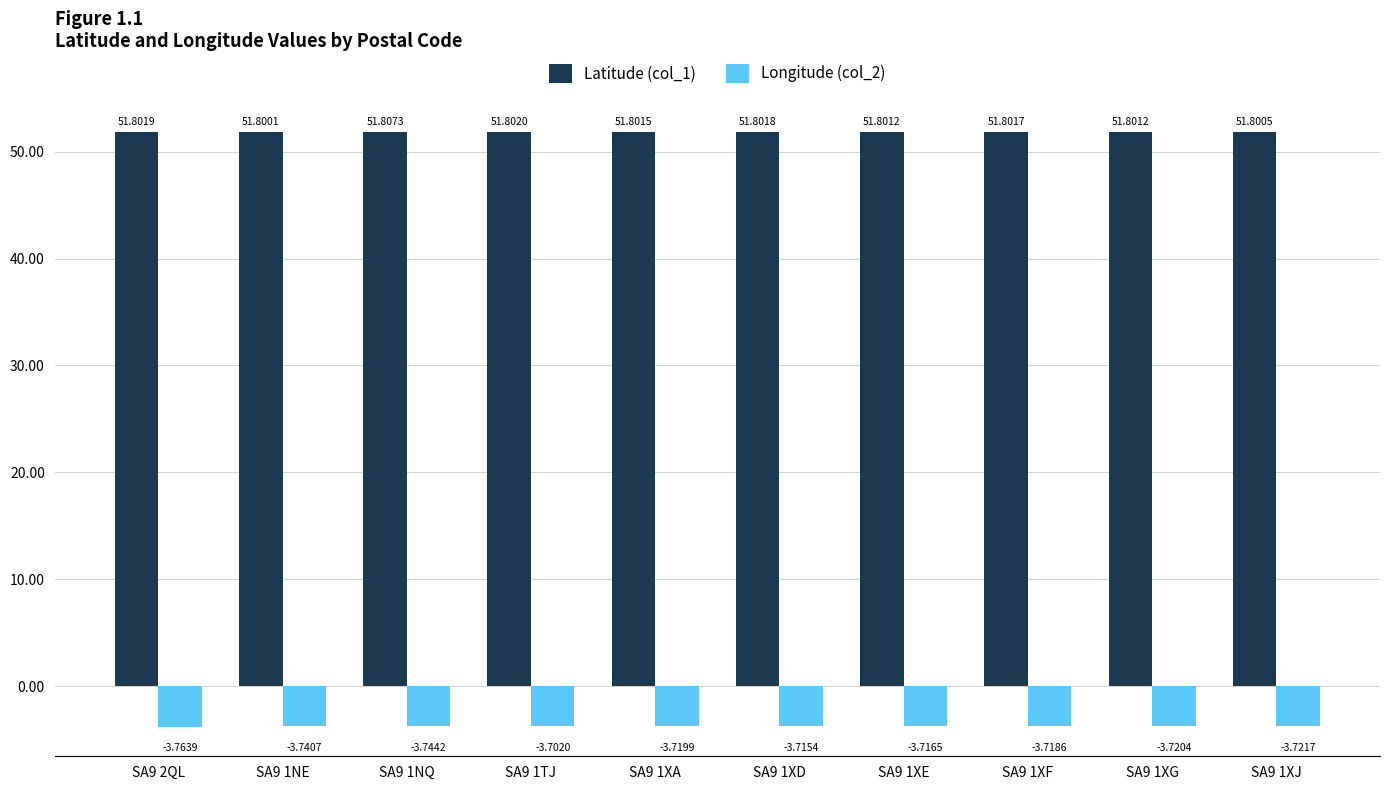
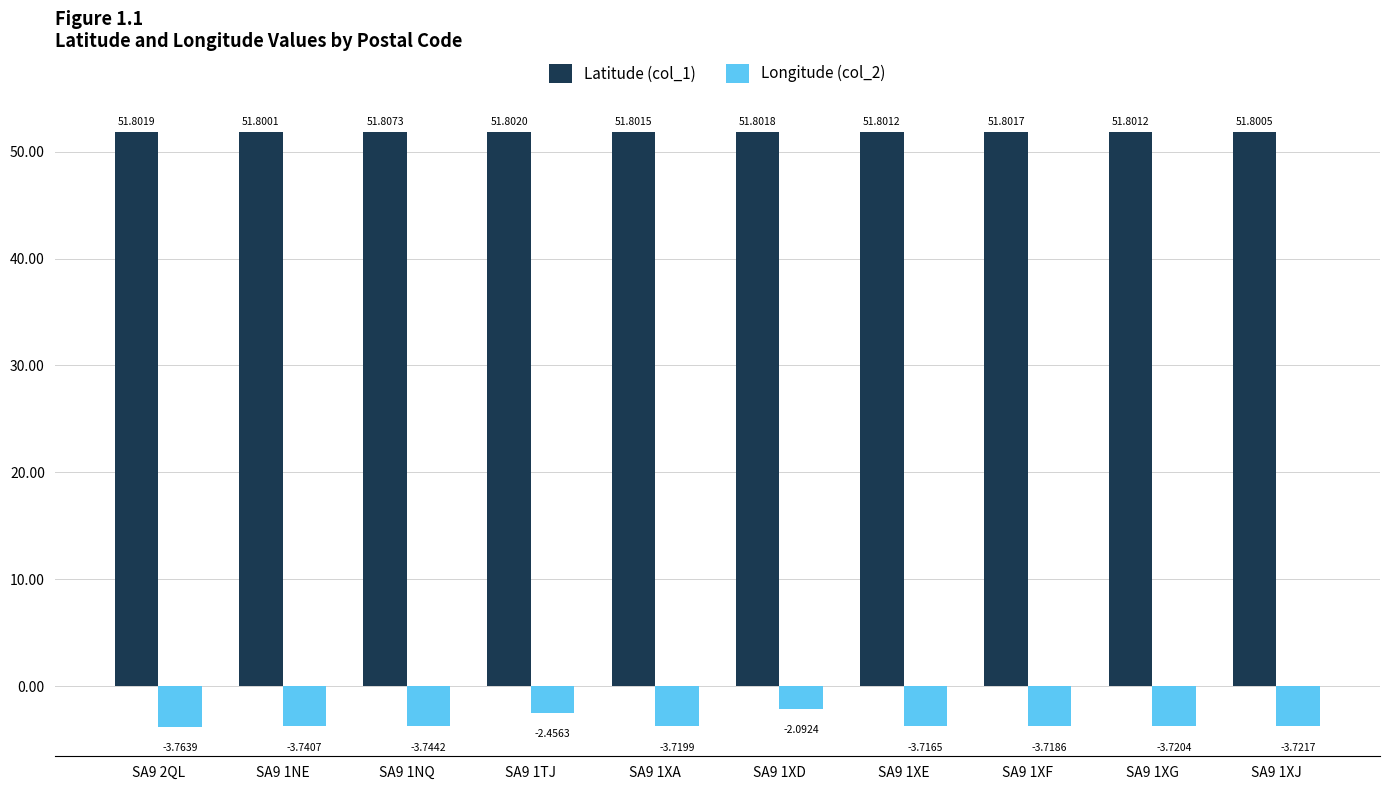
Longitude (col_2), SA9 1TJ: -3.7020 -> -2.4563
Longitude (col_2), SA9 1XD: -3.7154 -> -2.0924
